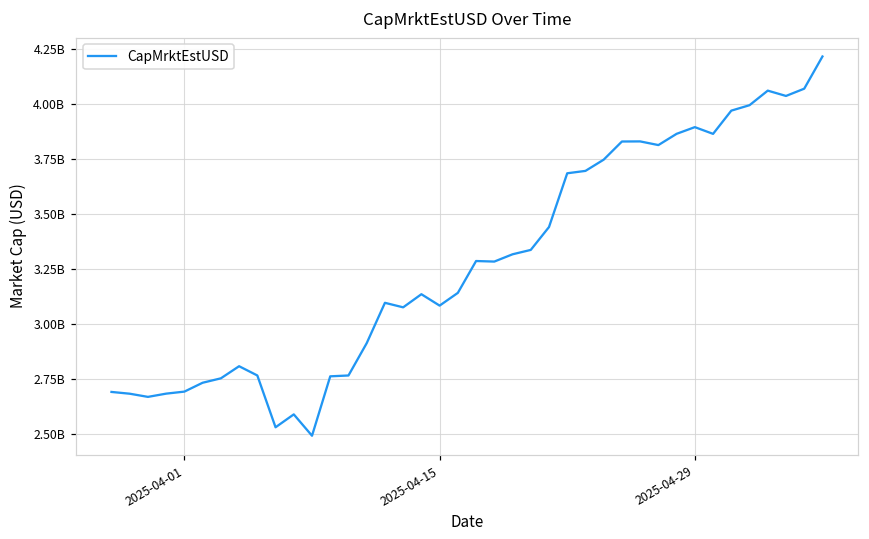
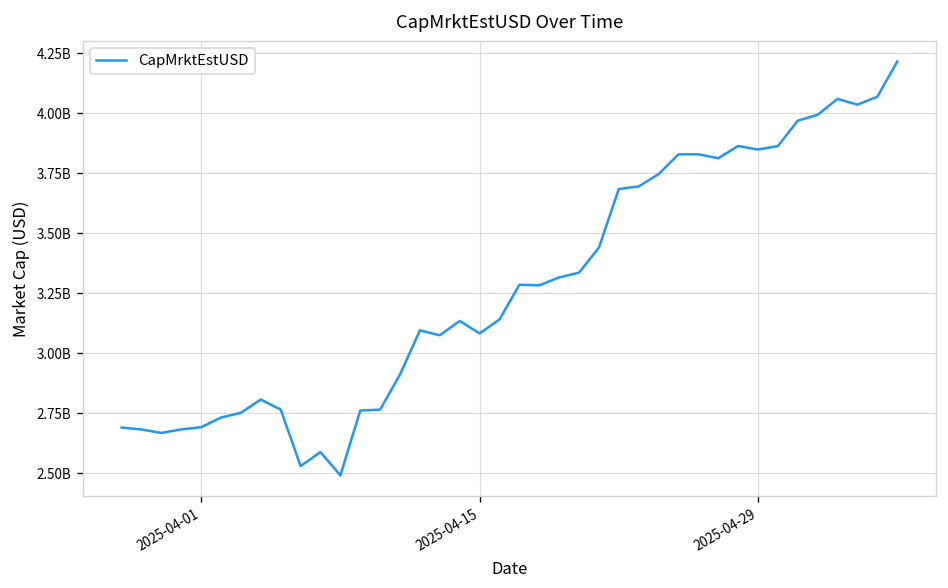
2025-04-29: 3890000000 -> 3850000000
